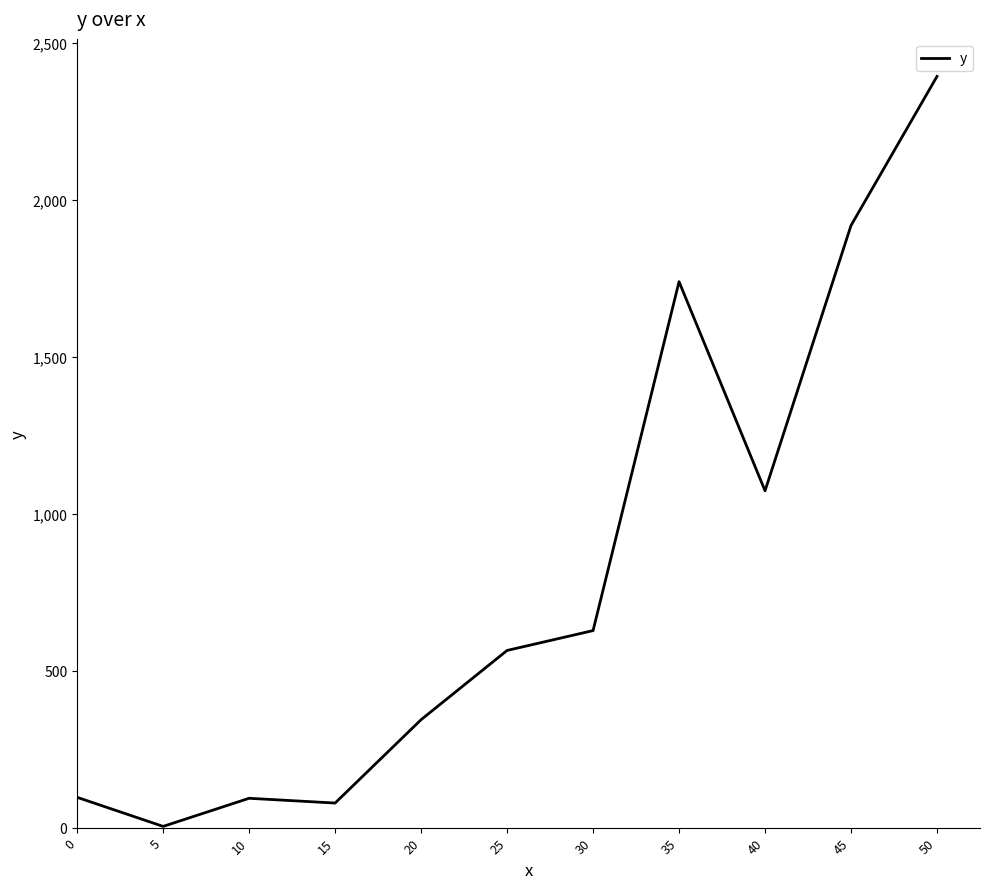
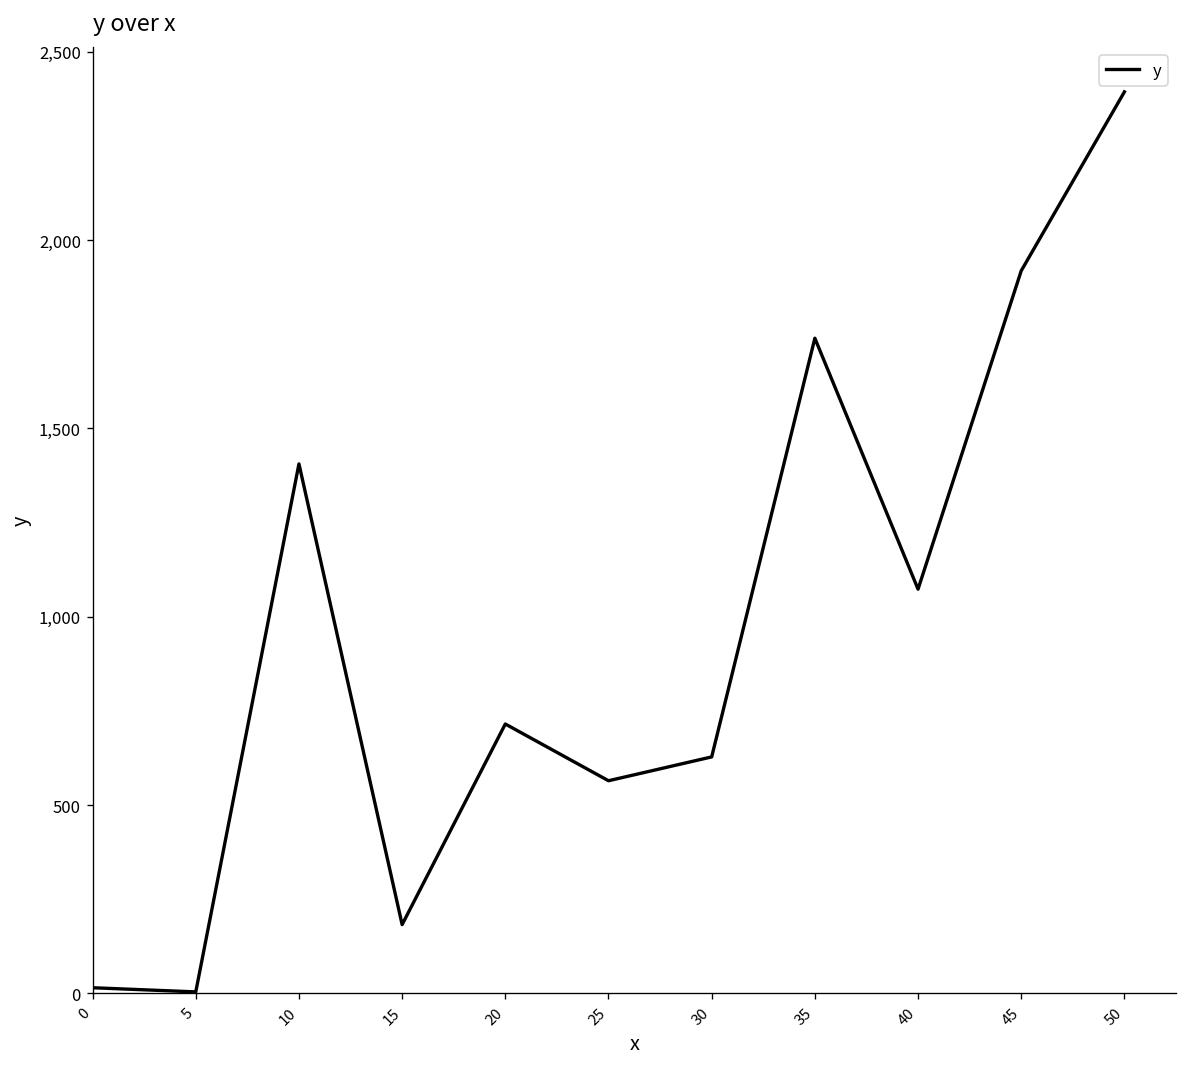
0: 100 -> 10
10: 90 -> 1,410
15: 80 -> 180
20: 340 -> 720
